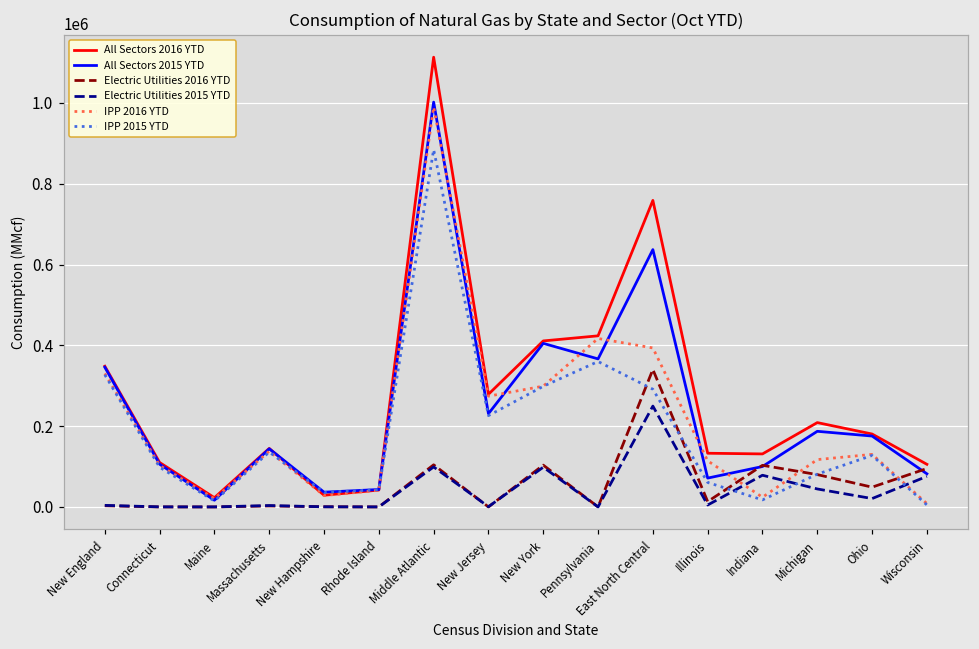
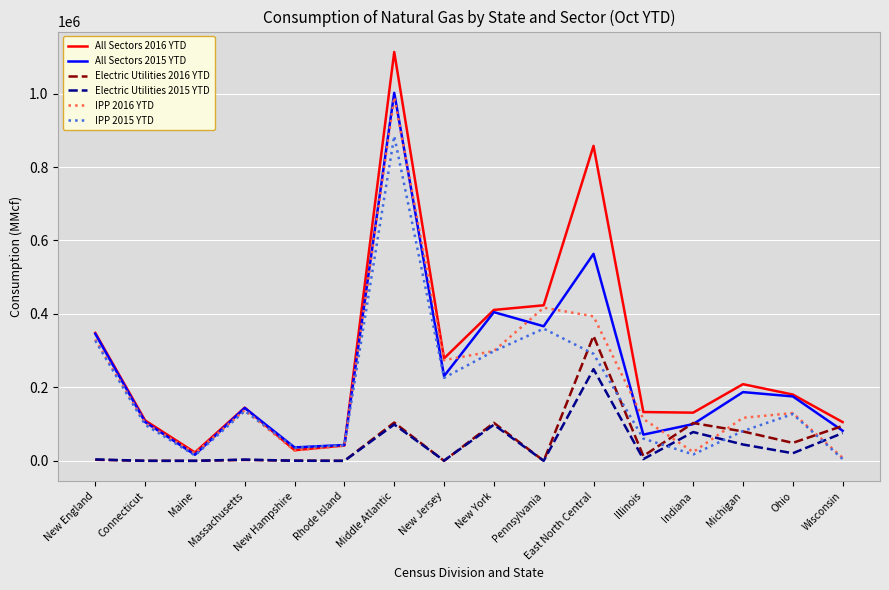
All Sectors 2016 YTD, East North Central: 760000 -> 860000
All Sectors 2015 YTD, East North Central: 640000 -> 560000
